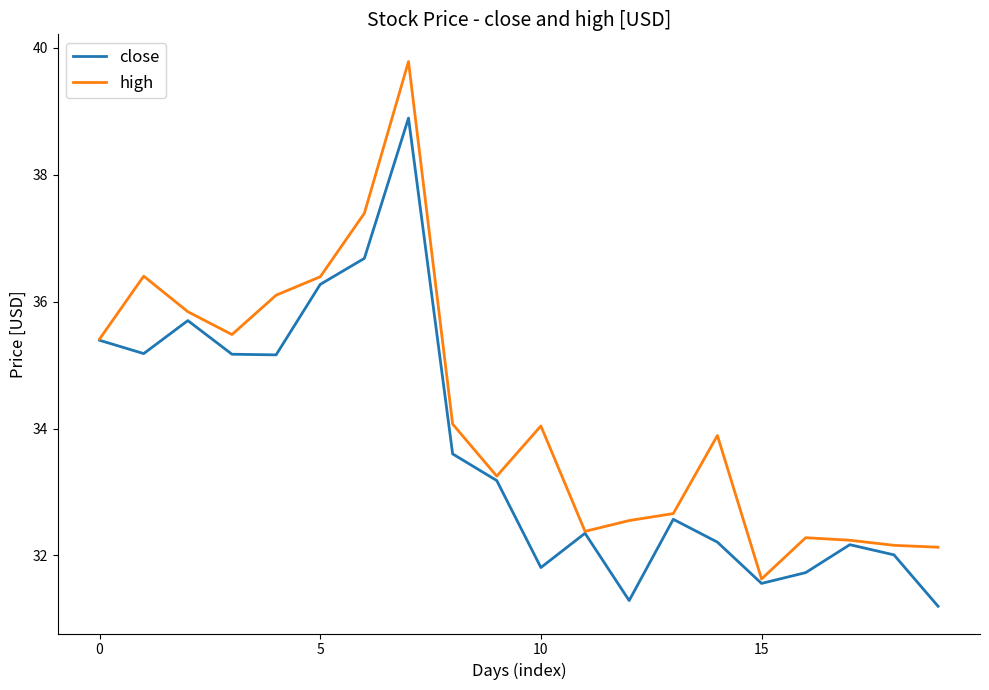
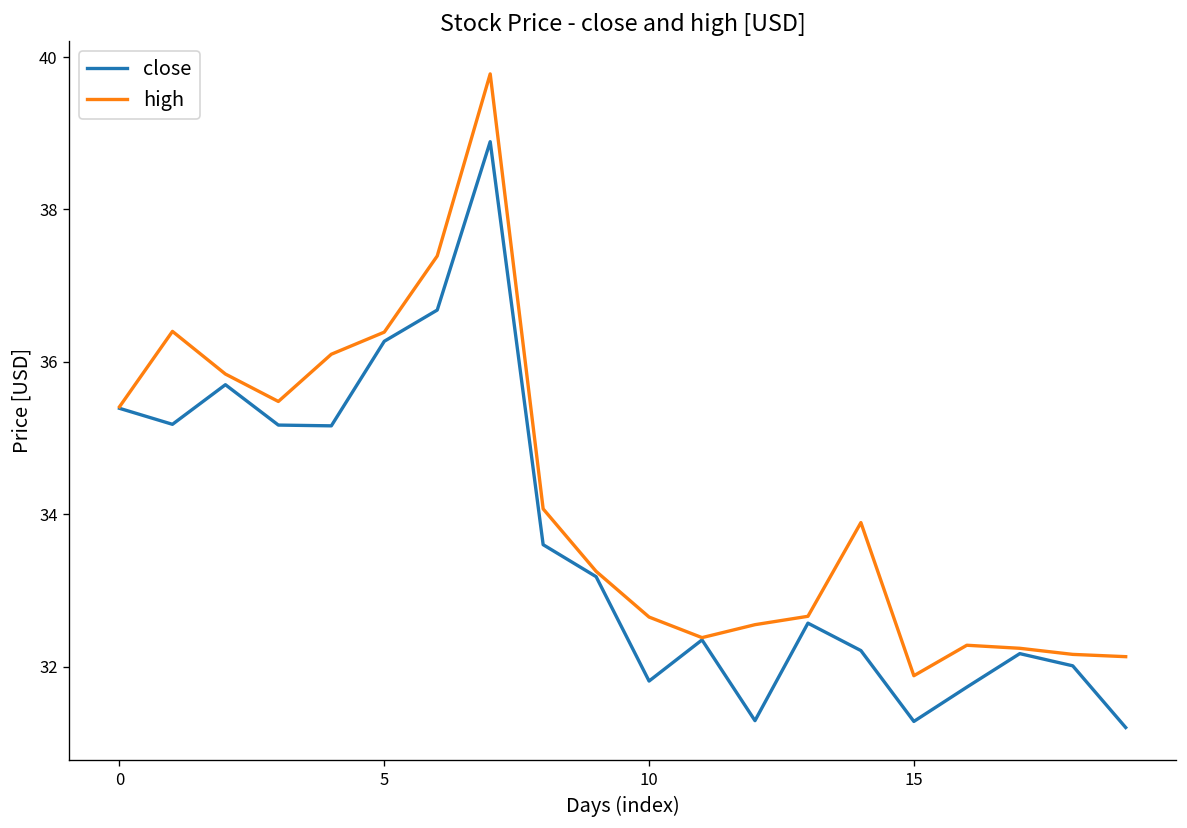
high, 10: 34.0 -> 32.7
close, 15: 31.6 -> 31.3
high, 15: 31.6 -> 31.9
